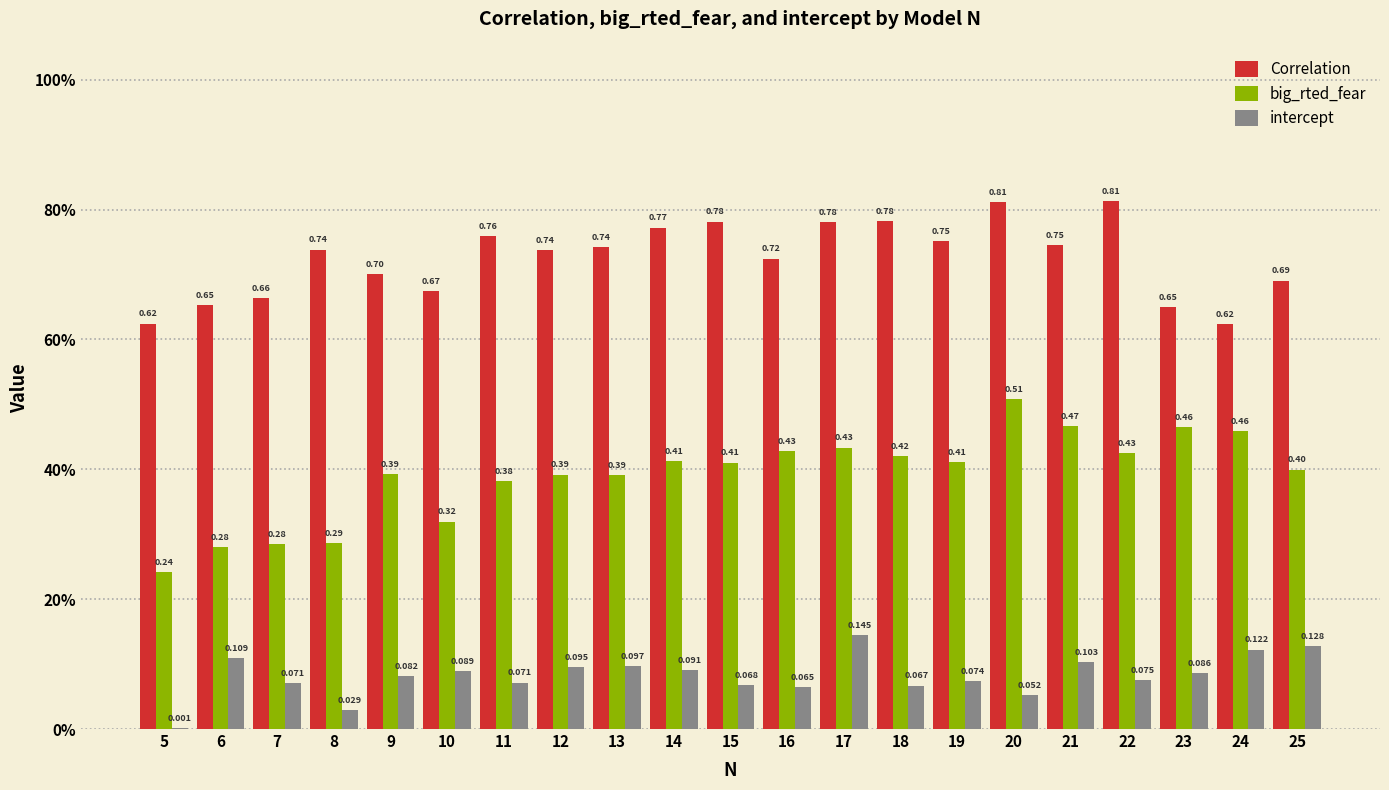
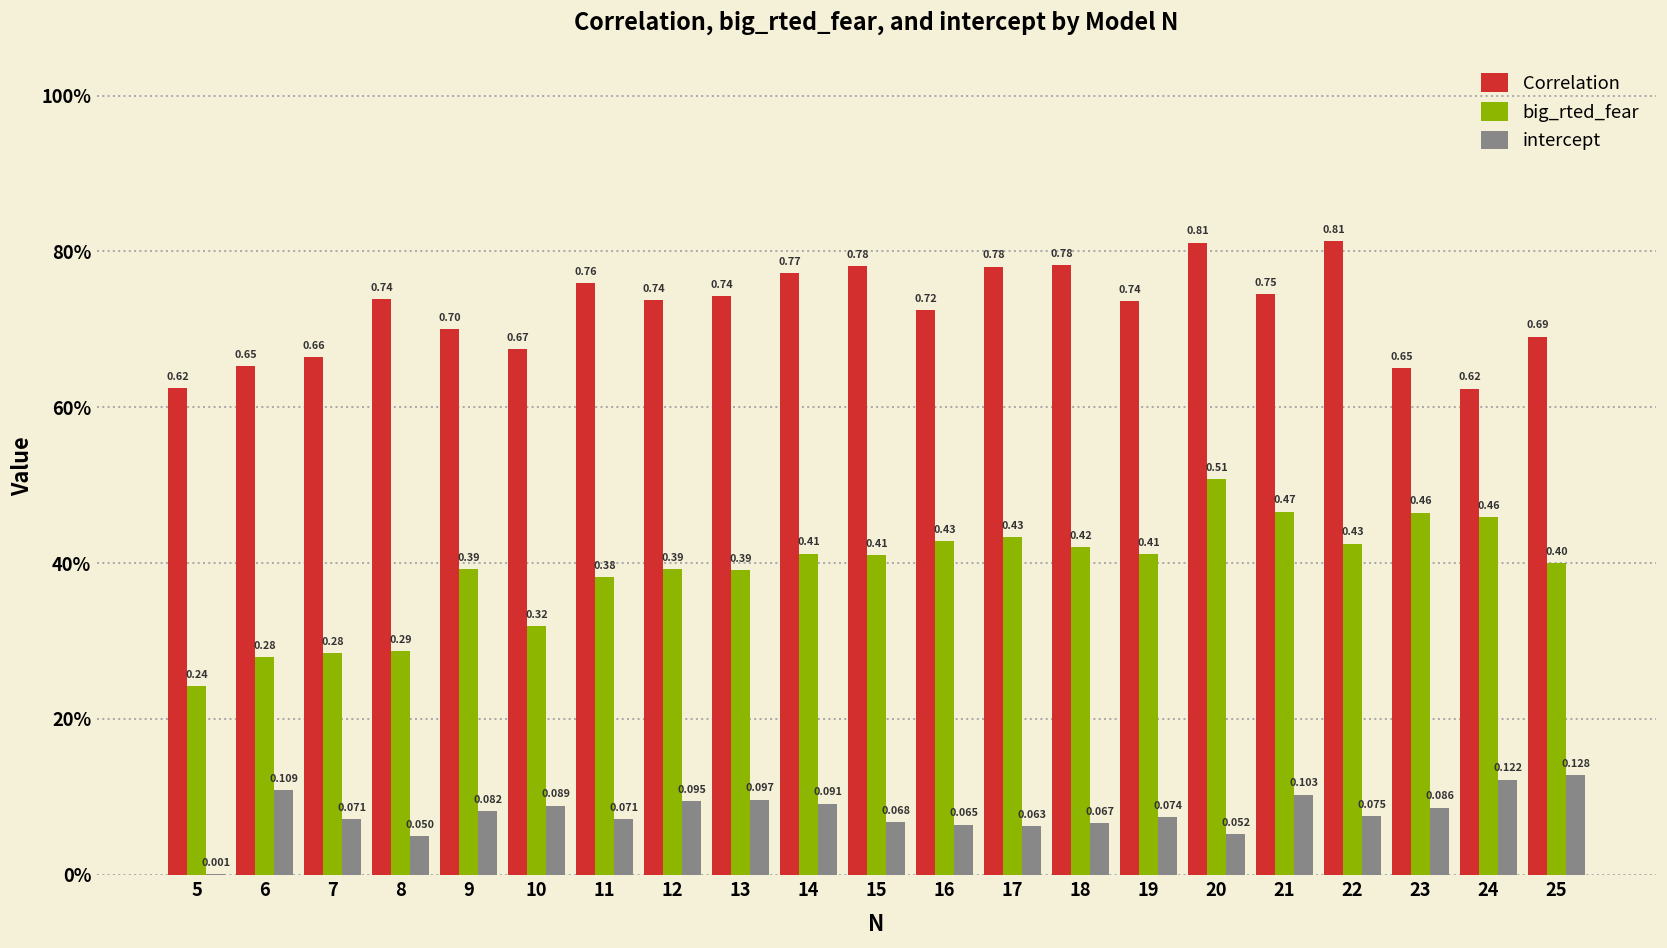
intercept, 8: 0.029 -> 0.050
intercept, 17: 0.145 -> 0.063
Correlation, 19: 0.75 -> 0.74
